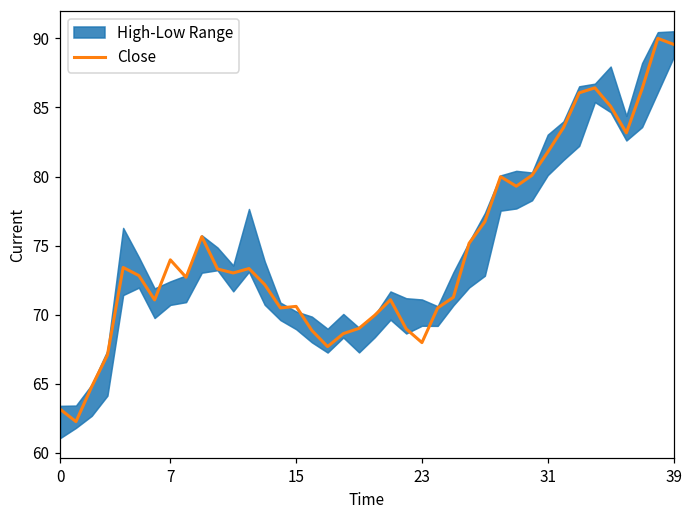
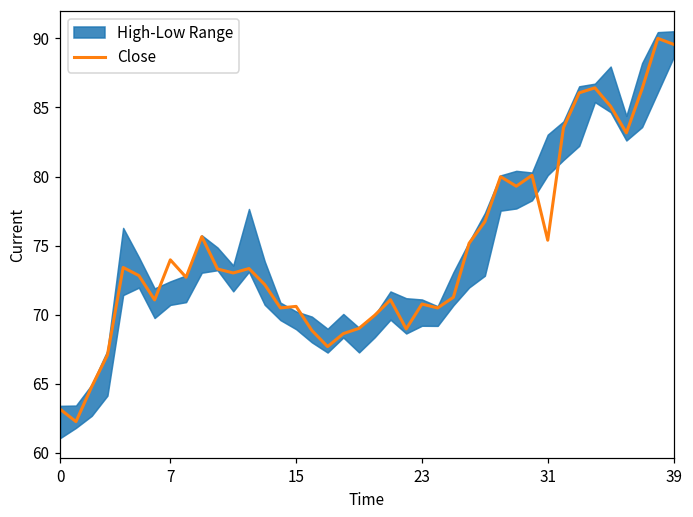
Close, 23: 68.0 -> 70.8
Close, 31: 81.8 -> 75.4
